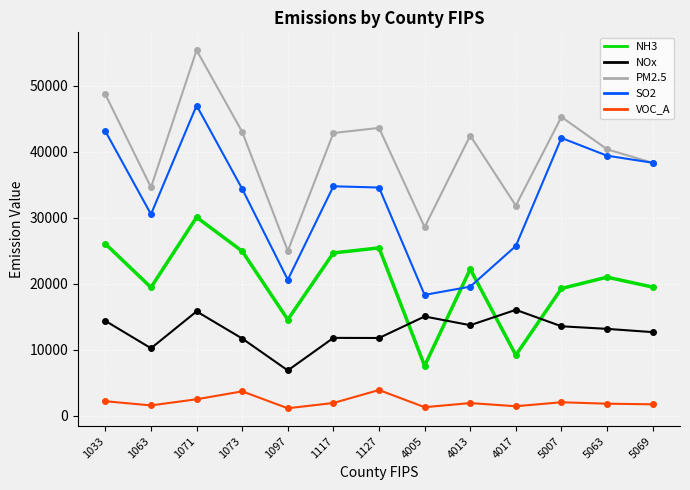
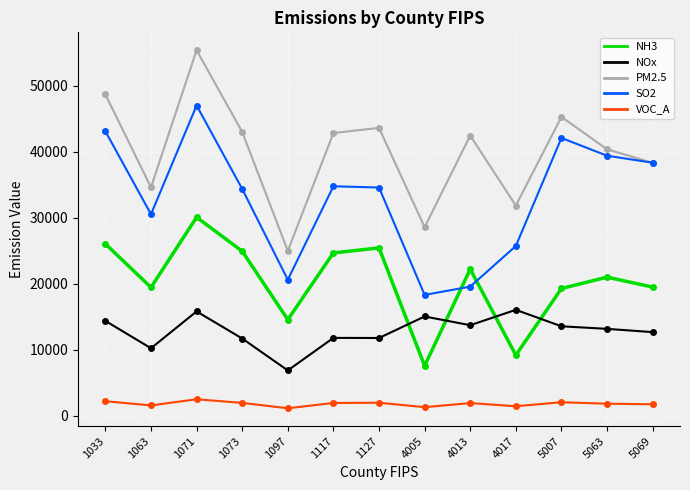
VOC_A, 1073: 4000 -> 2000
VOC_A, 1127: 4000 -> 2000
